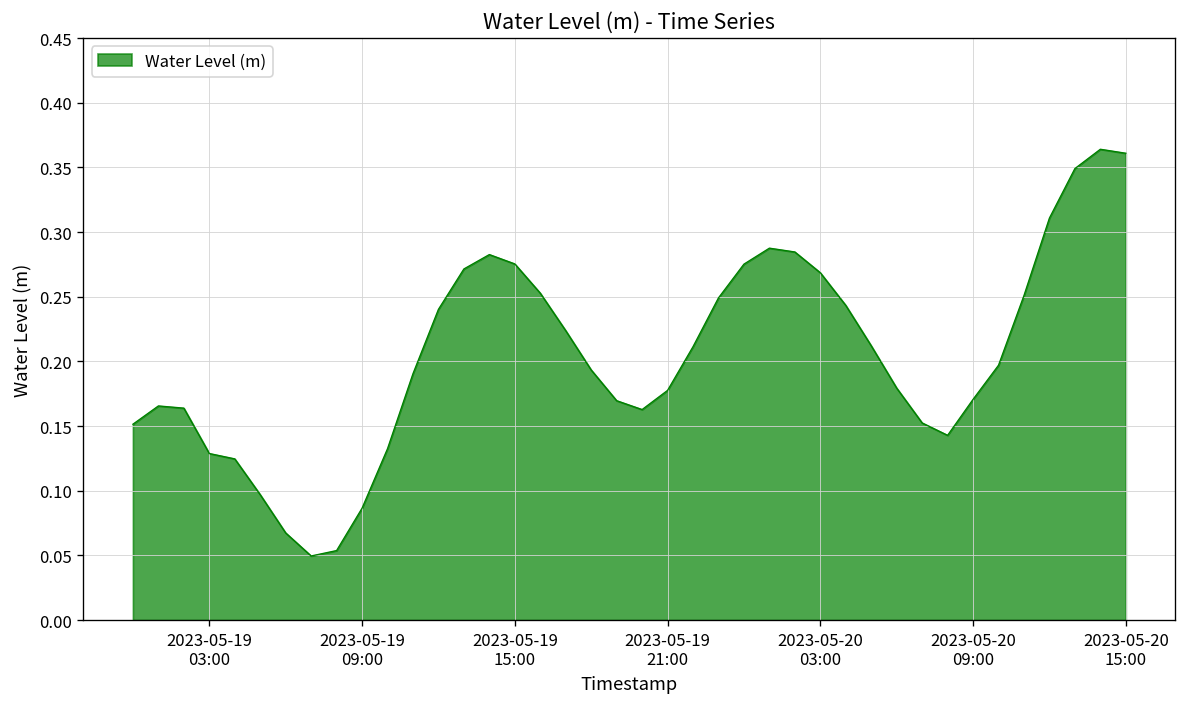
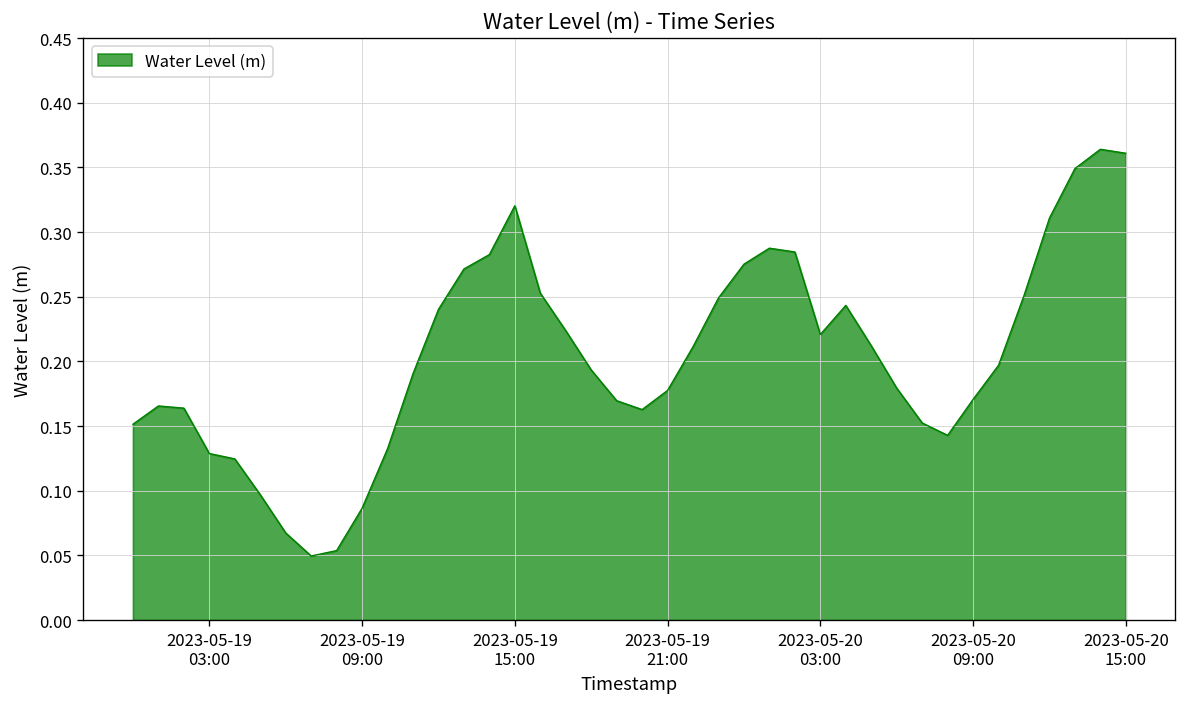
2023-05-19 15:00: 0.275 -> 0.320
2023-05-20 03:00: 0.269 -> 0.221
